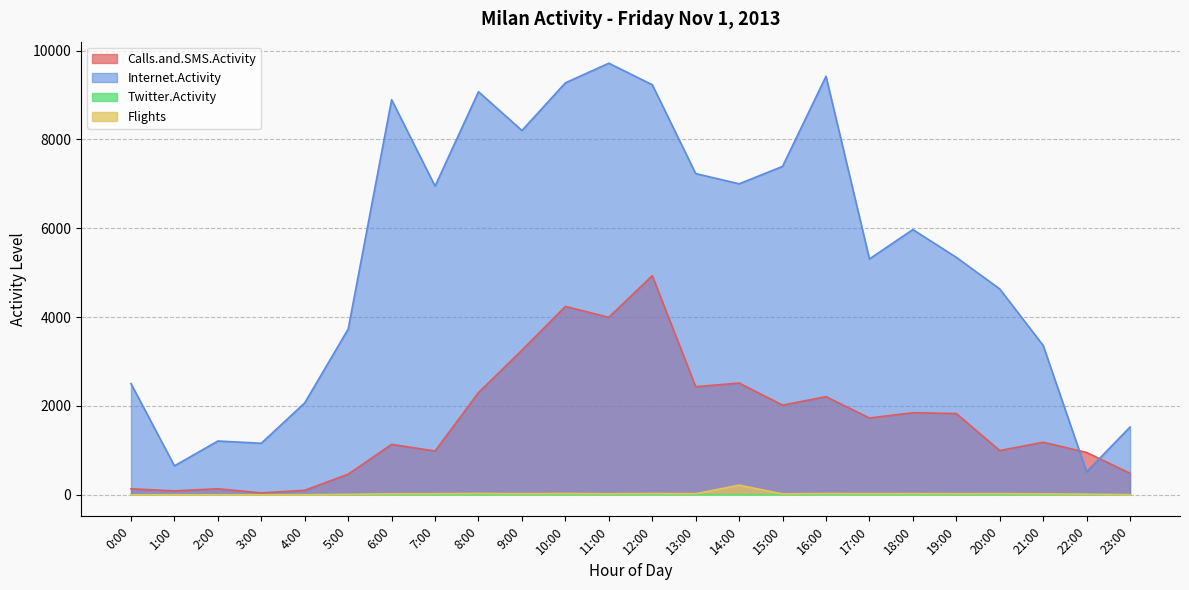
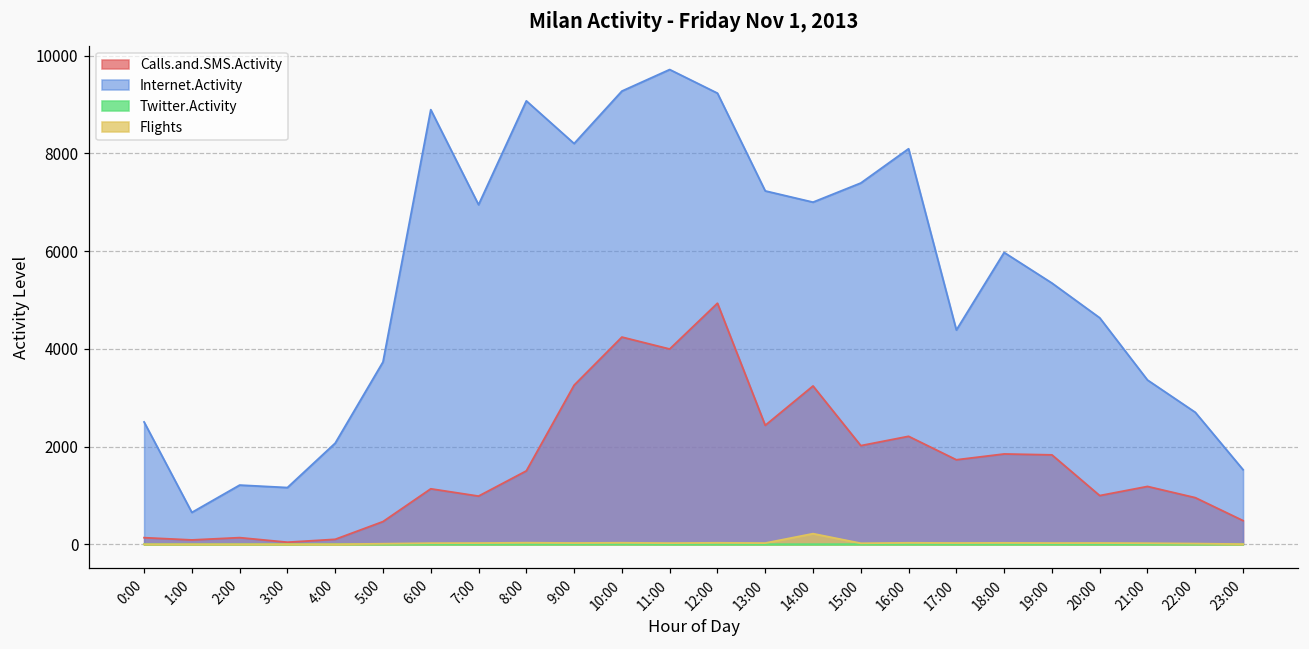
Calls.and.SMS.Activity, 8:00: 2300 -> 1500
Calls.and.SMS.Activity, 14:00: 2500 -> 3200
Internet.Activity, 16:00: 9400 -> 8100
Internet.Activity, 17:00: 5300 -> 4400
Internet.Activity, 22:00: 500 -> 2700
